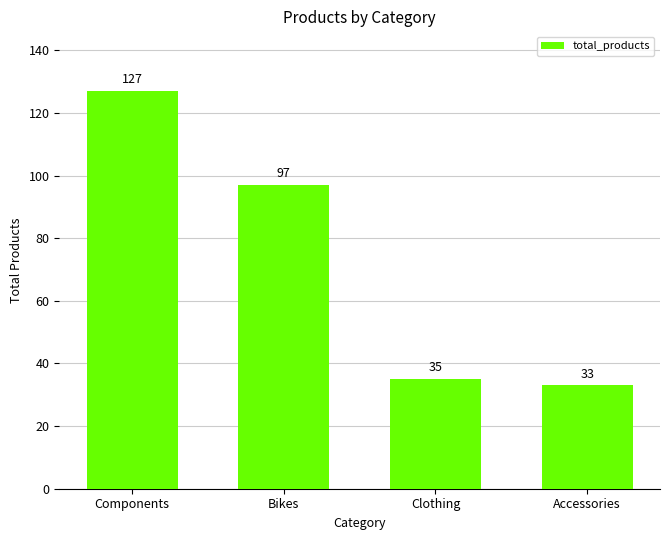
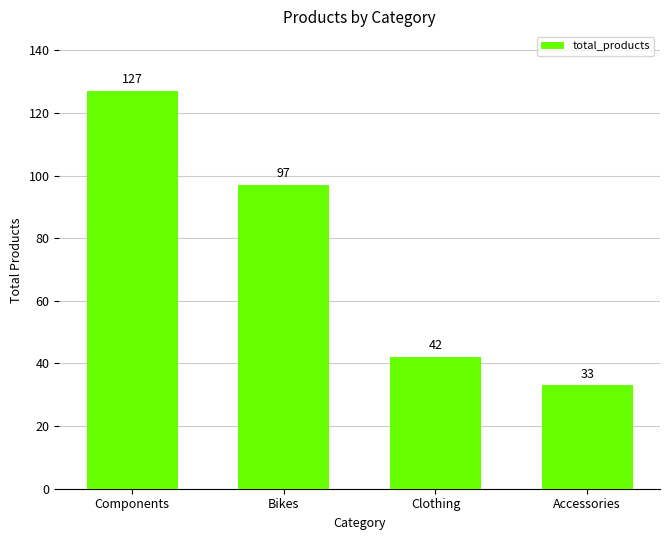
Clothing: 35 -> 42
